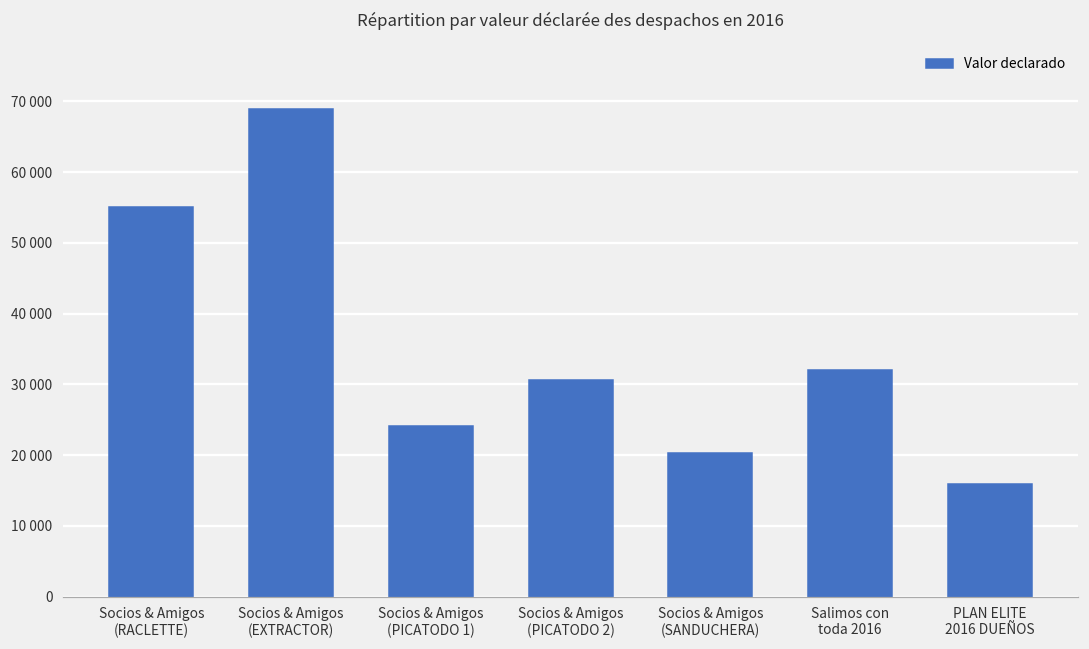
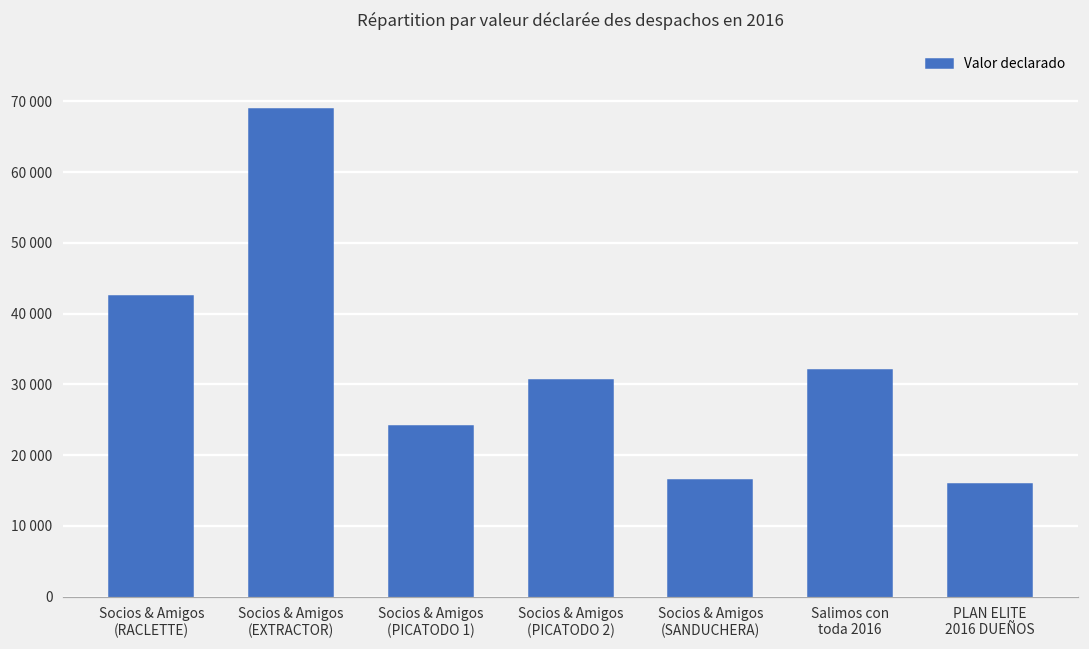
Socios & Amigos (RACLETTE): 55000 -> 42000
Socios & Amigos (SANDUCHERA): 20000 -> 16000
